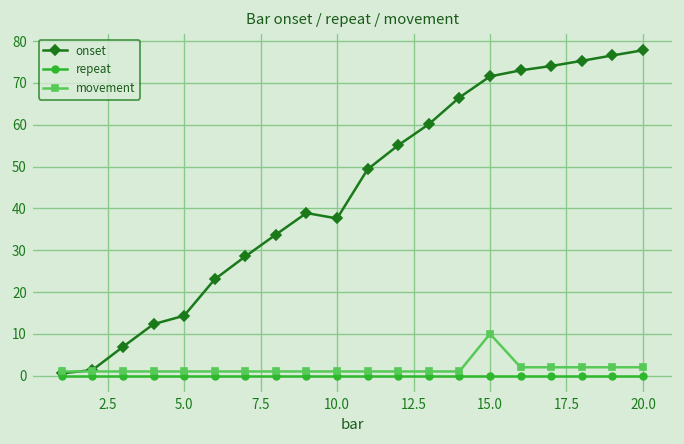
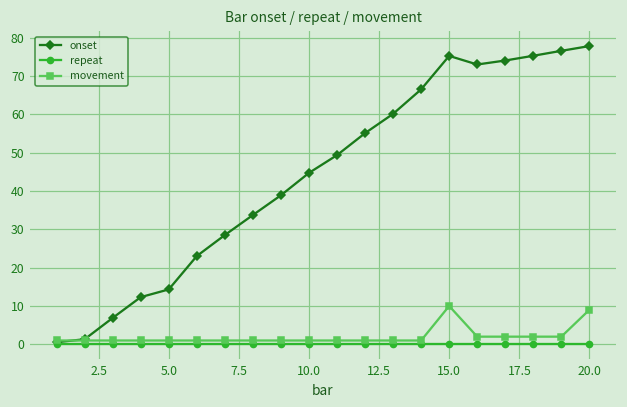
onset, 10.0: 38 -> 45
onset, 15.0: 72 -> 75
movement, 20.0: 2 -> 9
